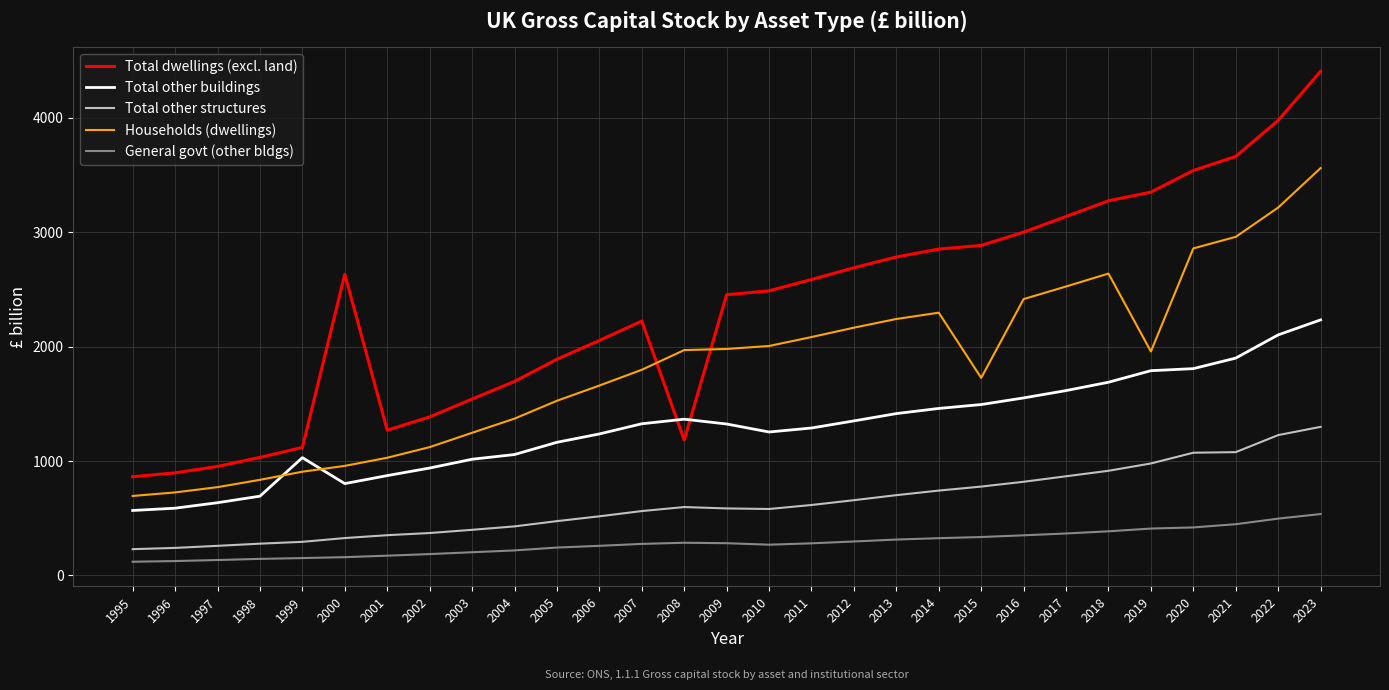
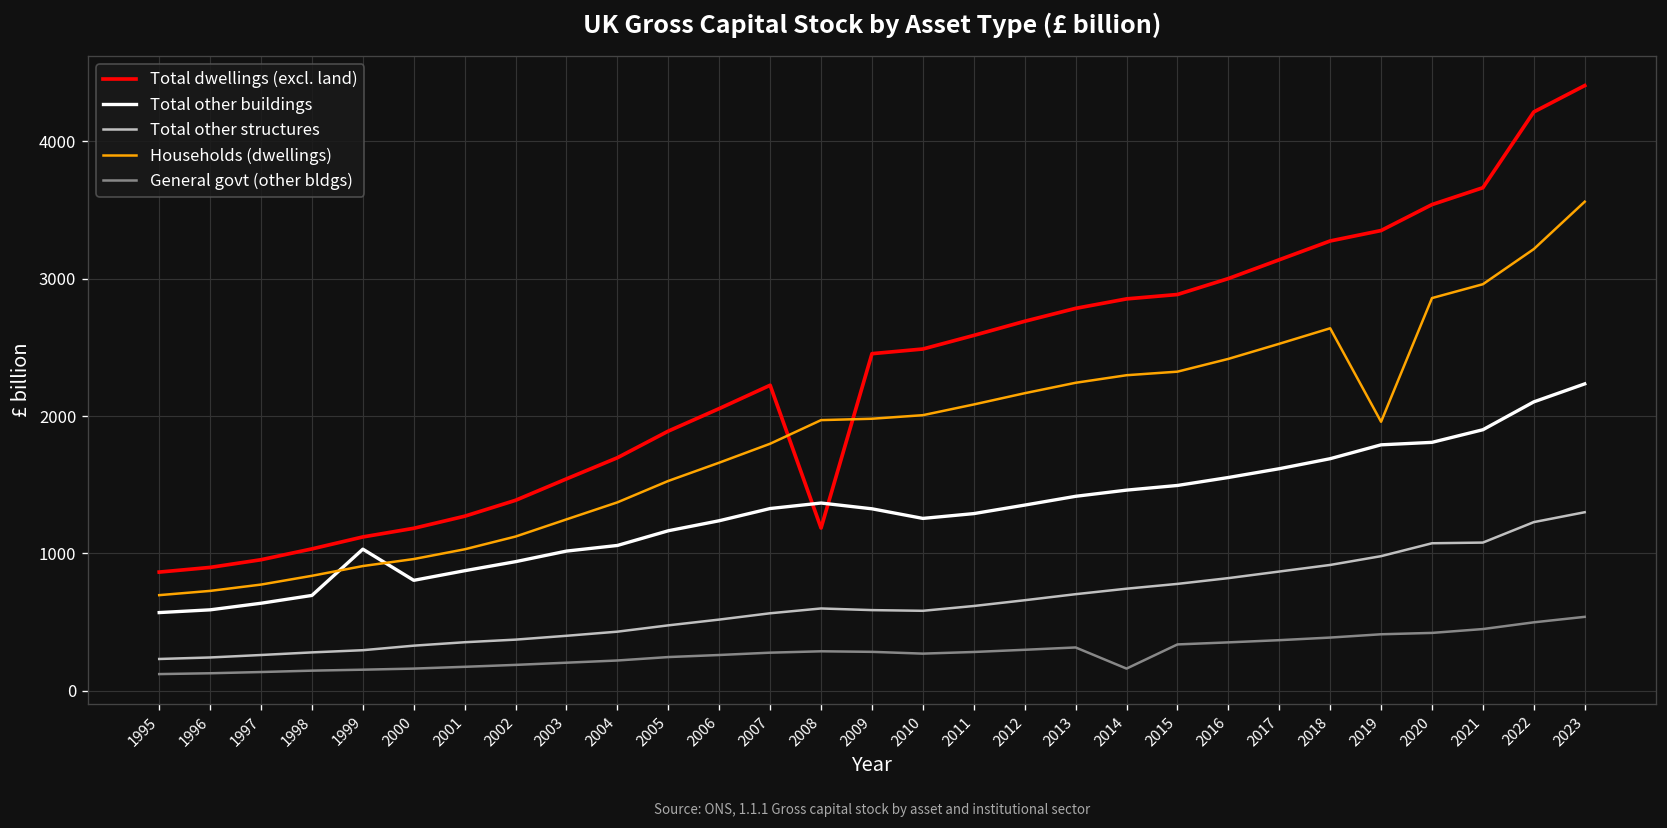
Total dwellings (excl. land), 2000: 2630 -> 1180
General govt (other bldgs), 2014: 330 -> 160
Households (dwellings), 2015: 1730 -> 2320
Total dwellings (excl. land), 2022: 3980 -> 4220
